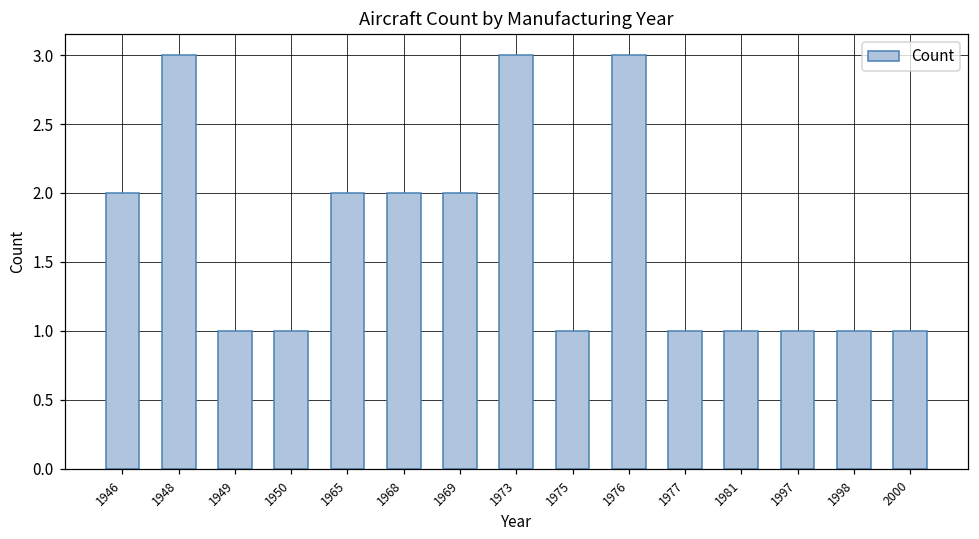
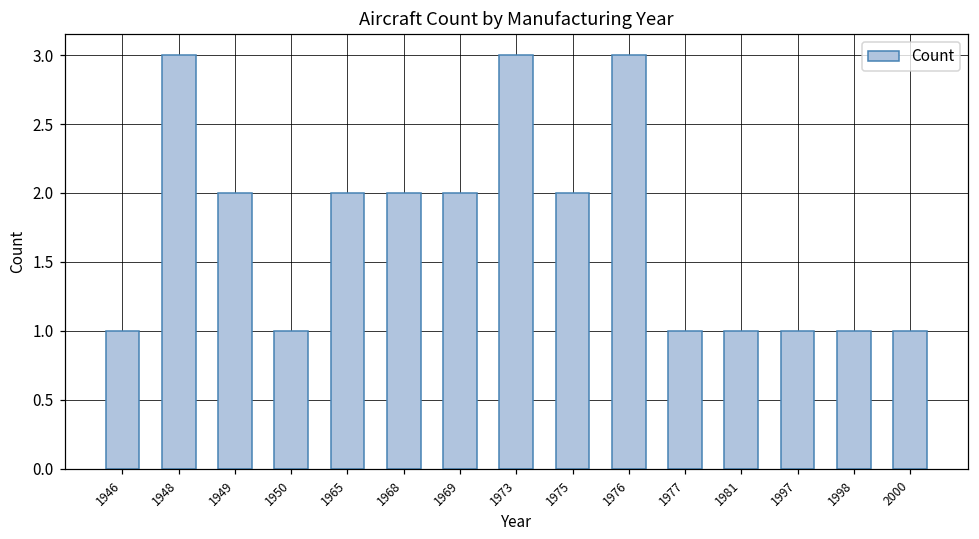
1946: 2 -> 1
1949: 1 -> 2
1975: 1 -> 2
